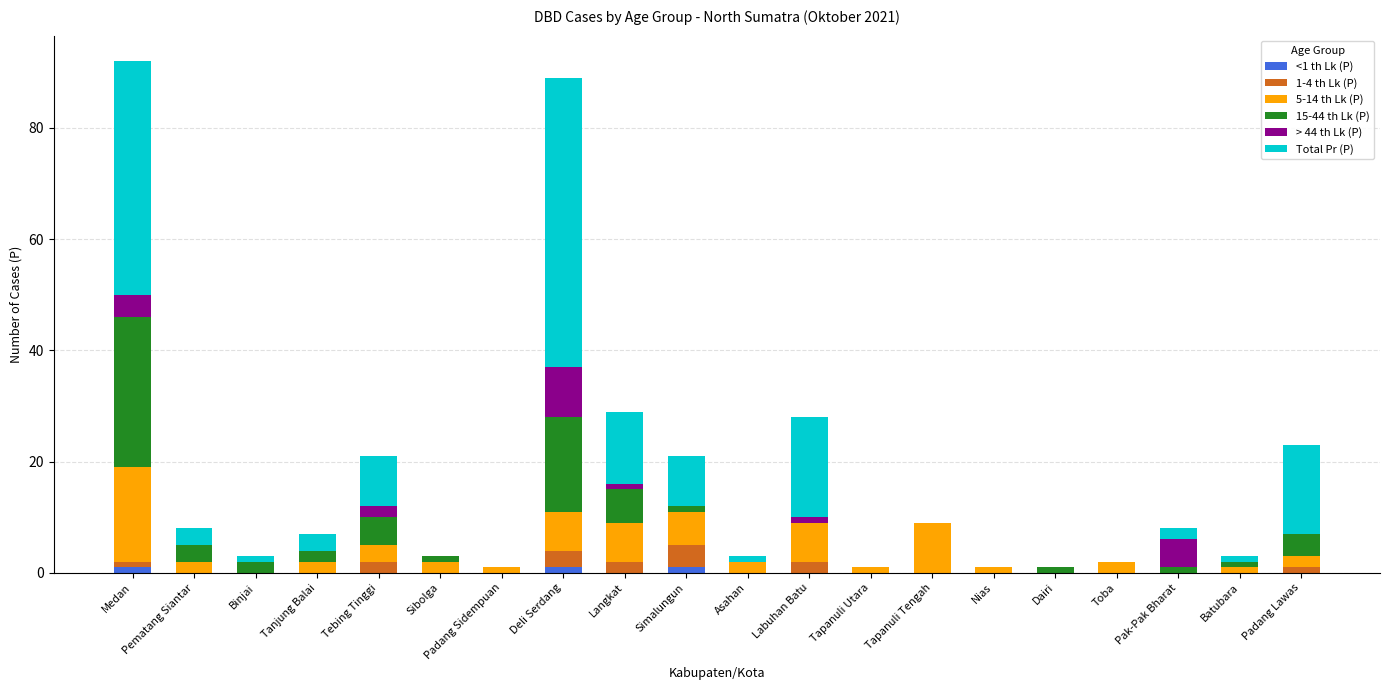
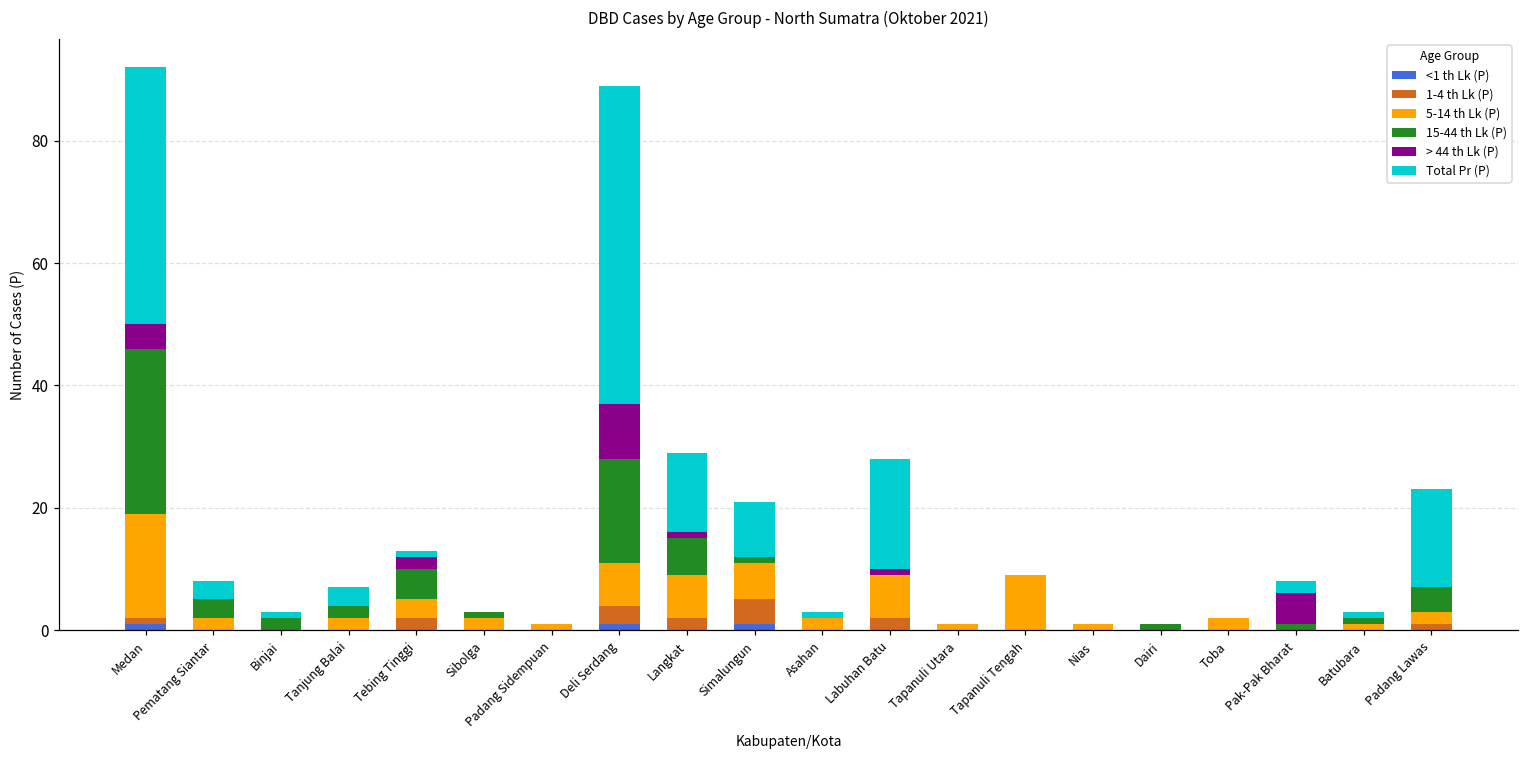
Total Pr (P), Tebing Tinggi: 9 -> 1
